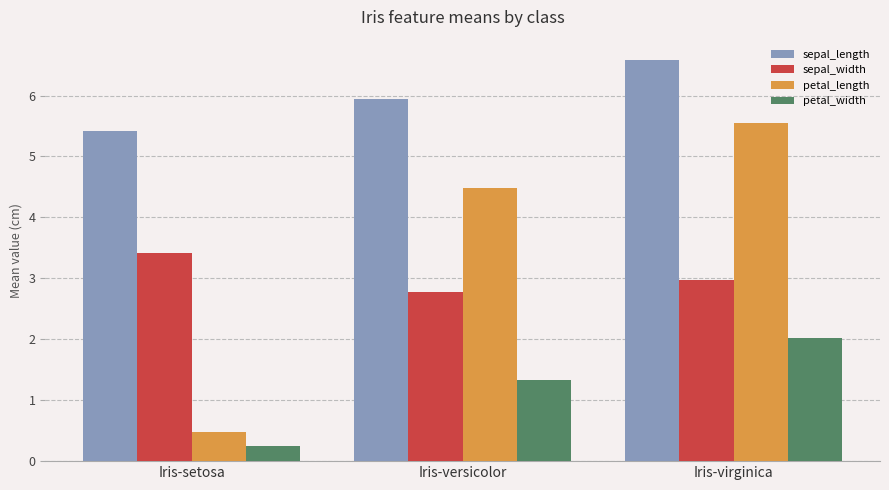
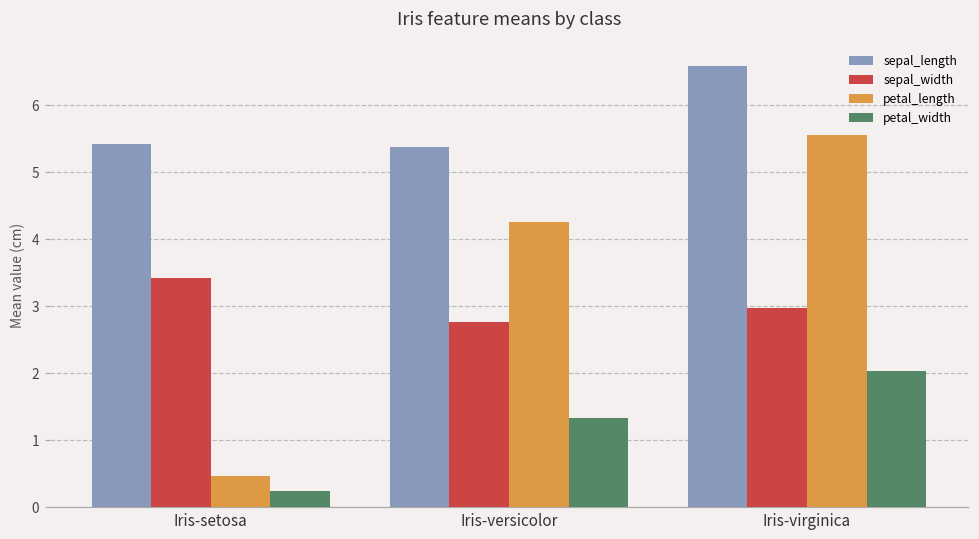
sepal_length, Iris-versicolor: 5.9 -> 5.4
petal_length, Iris-versicolor: 4.5 -> 4.3
